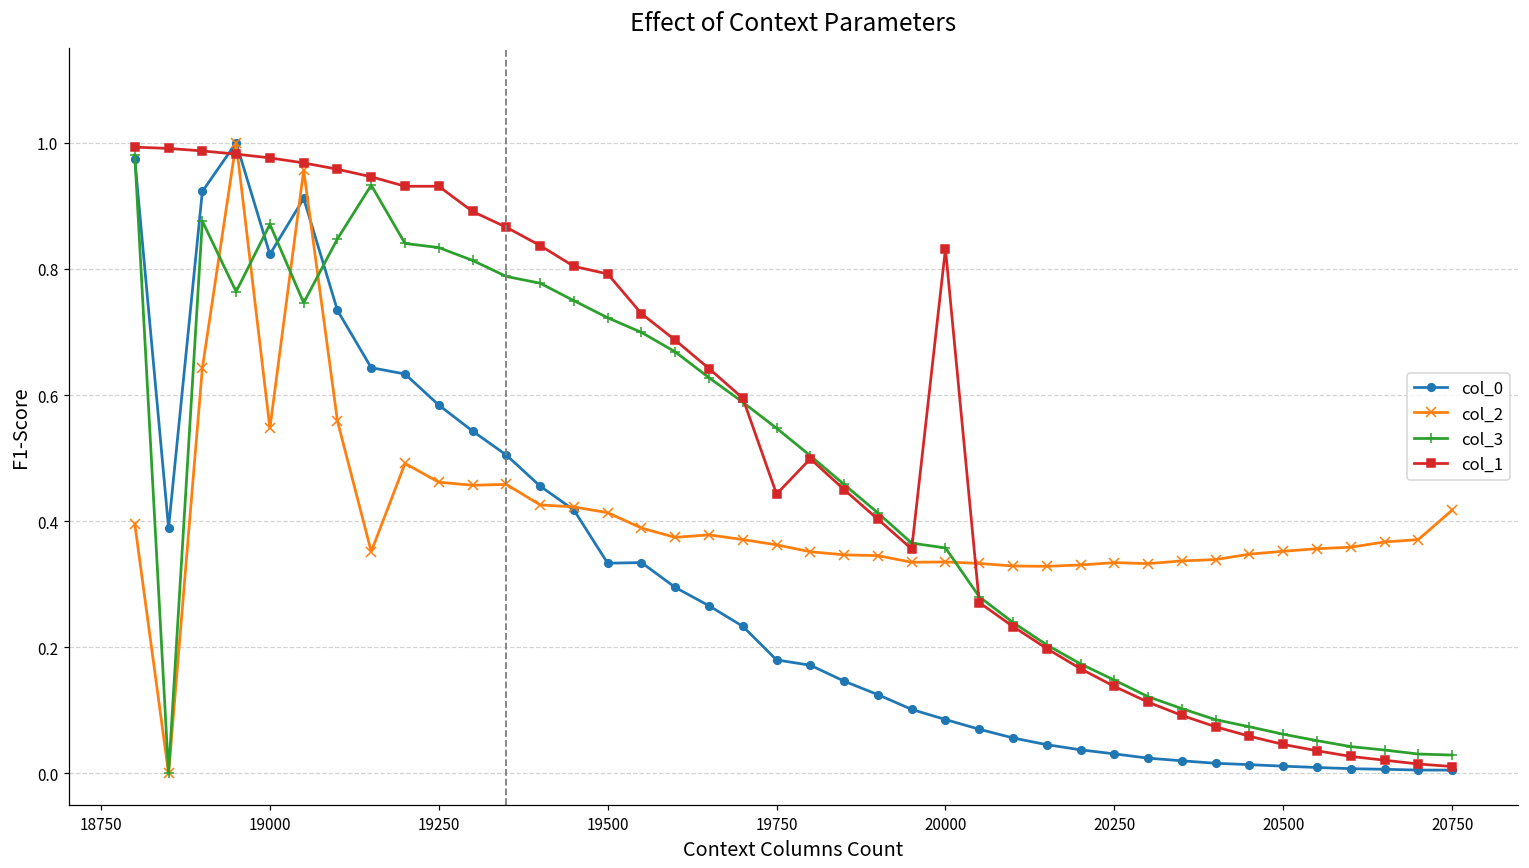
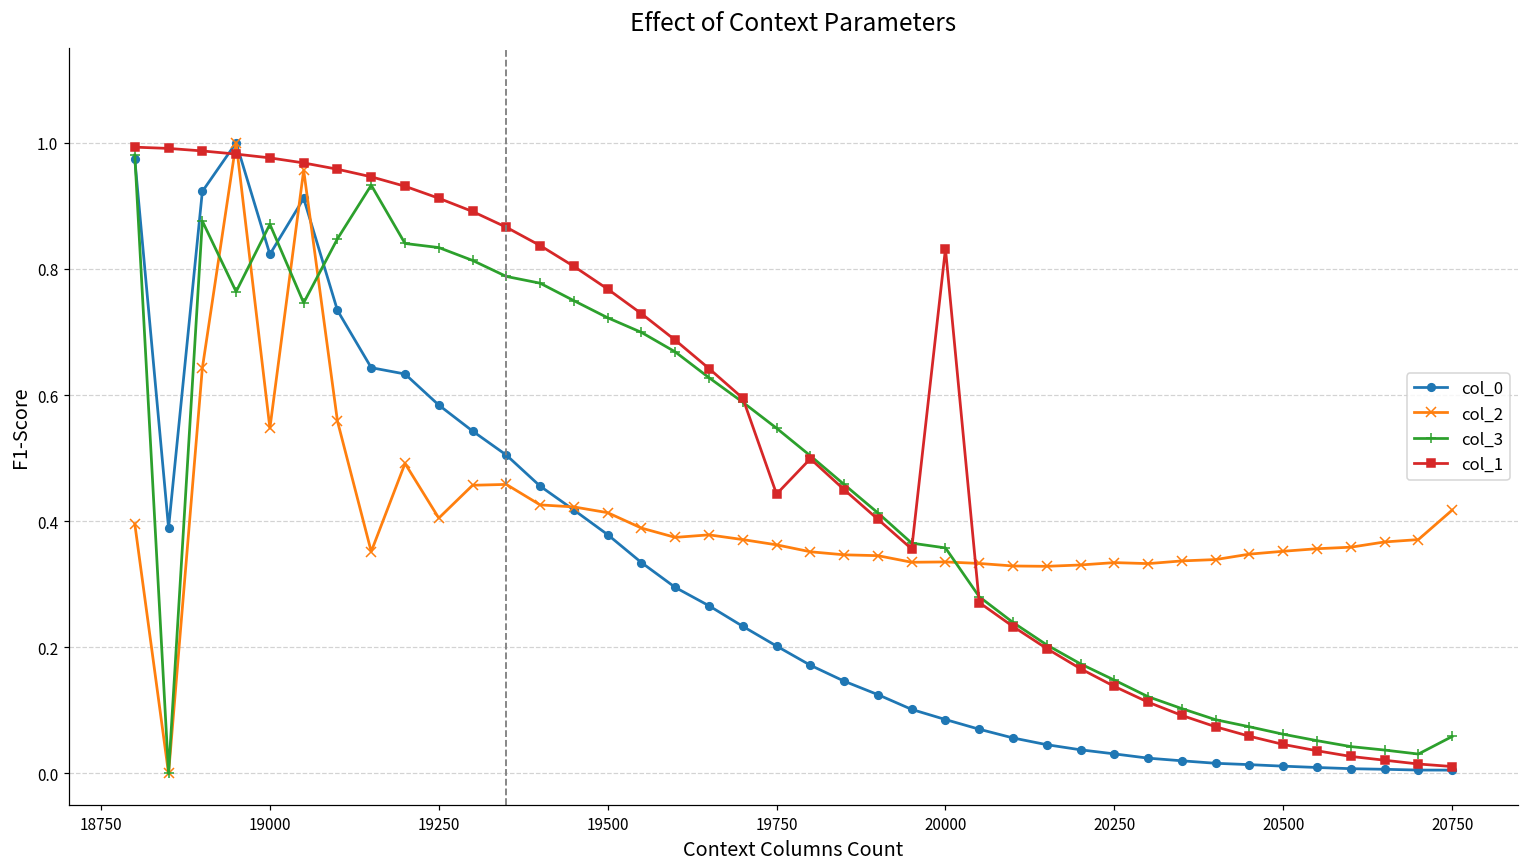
col_2, 19250: 0.46 -> 0.40
col_1, 19250: 0.93 -> 0.91
col_0, 19500: 0.33 -> 0.38
col_1, 19500: 0.79 -> 0.77
col_0, 19750: 0.18 -> 0.20
col_3, 20750: 0.03 -> 0.06
